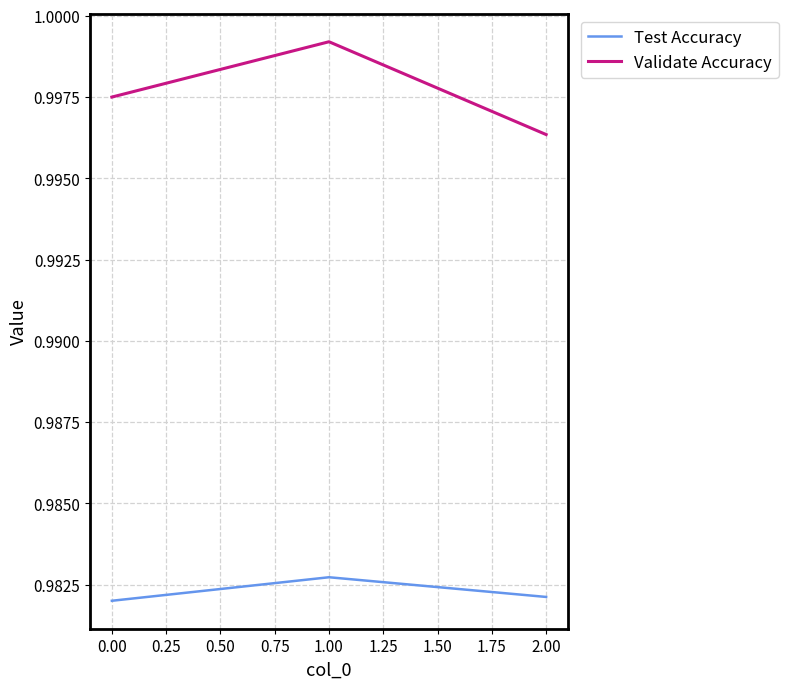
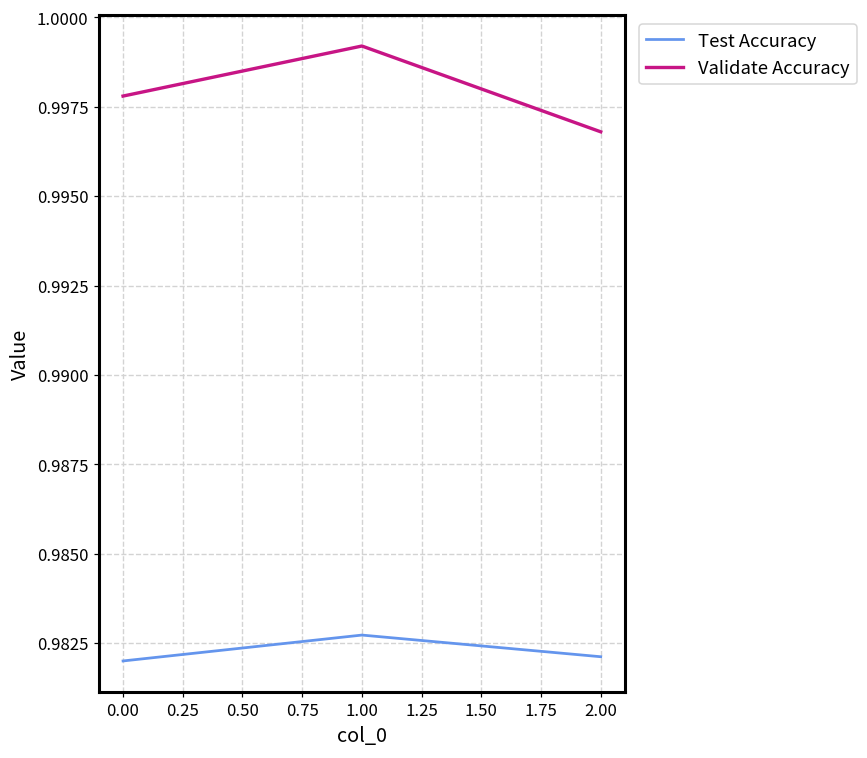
Validate Accuracy, 0.00: 0.9975 -> 0.9978
Validate Accuracy, 2.00: 0.9963 -> 0.9968
